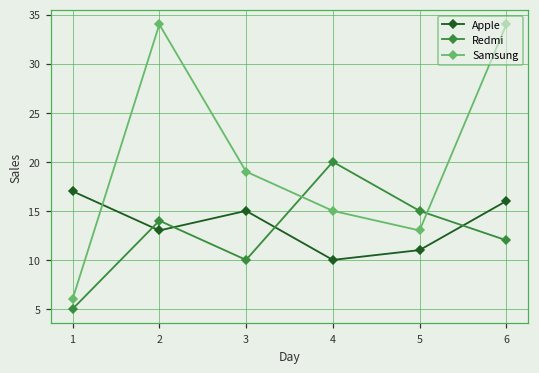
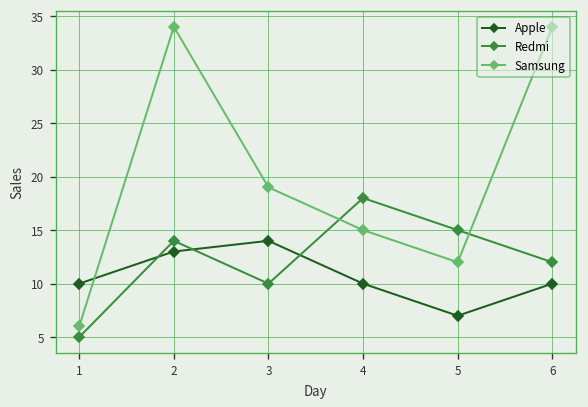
Apple, 1: 17 -> 10
Apple, 3: 15 -> 14
Redmi, 4: 20 -> 18
Apple, 5: 11 -> 7
Samsung, 5: 13 -> 12
Apple, 6: 16 -> 10
